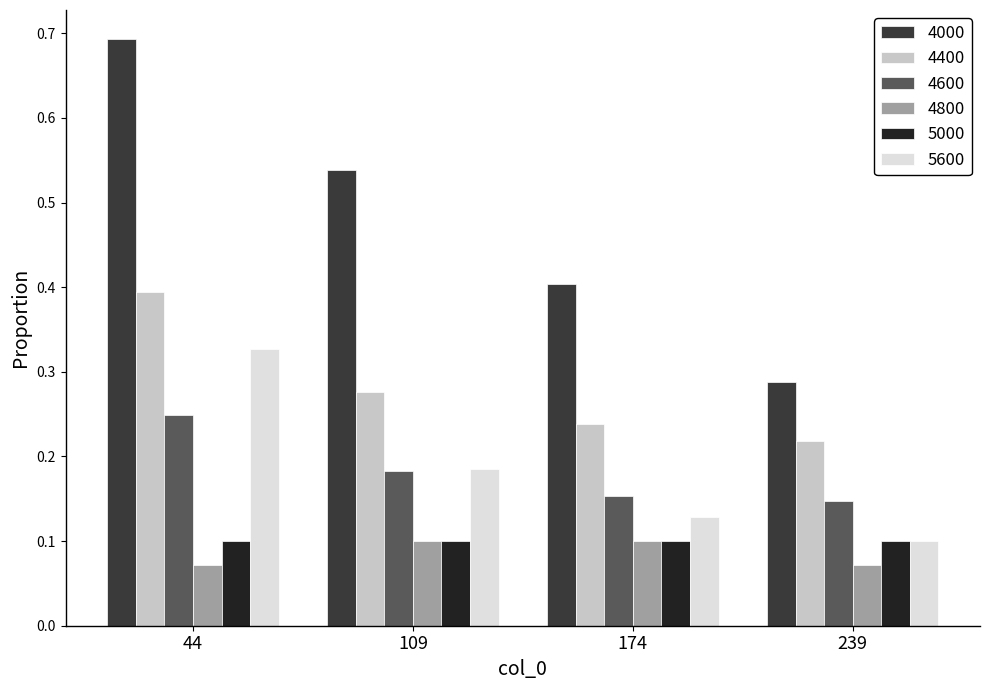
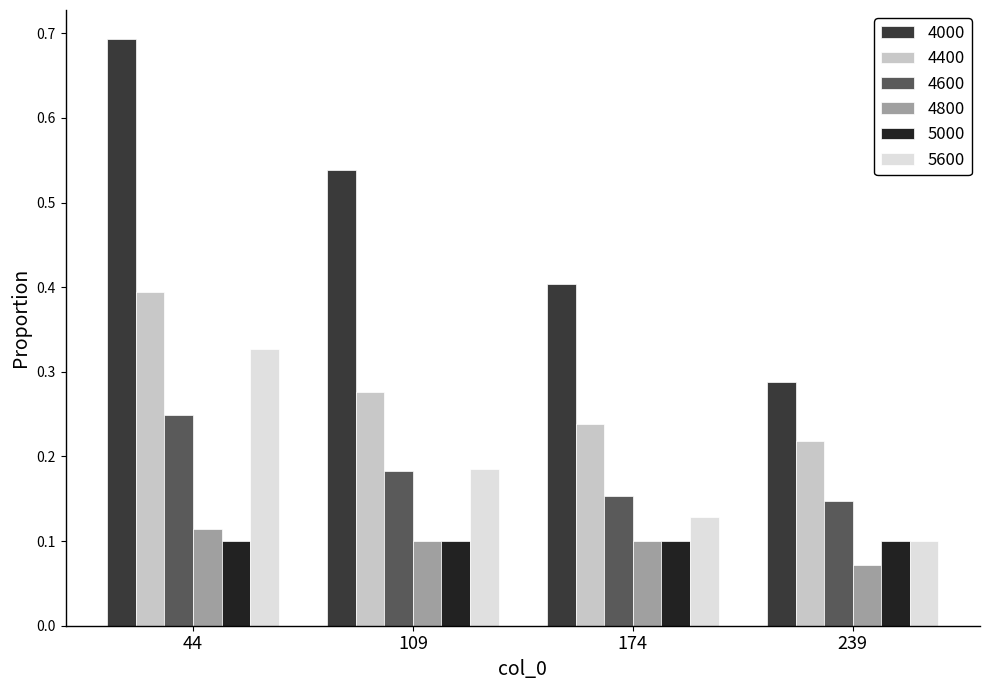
4800, 44: 0.07 -> 0.11
